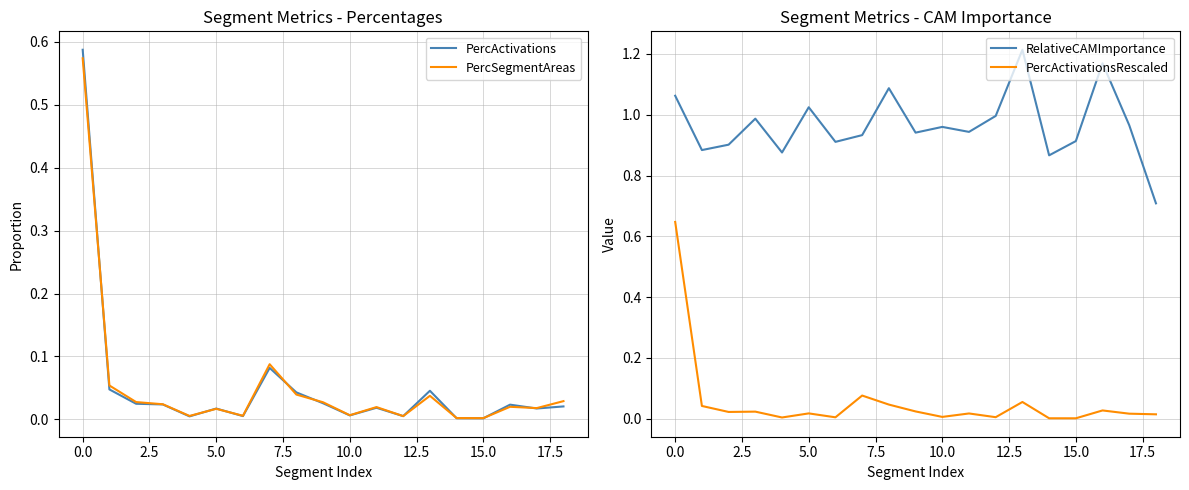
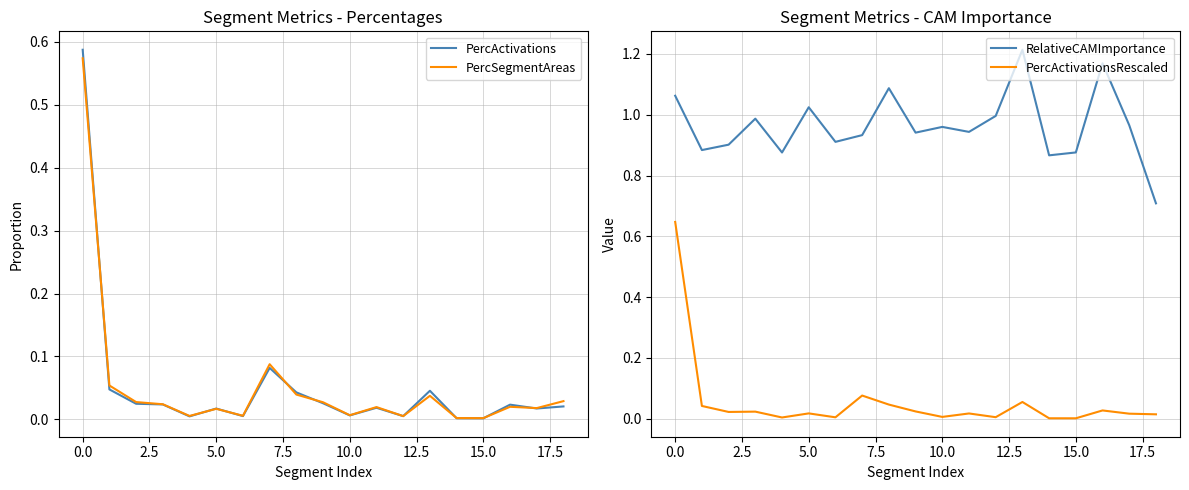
Segment Metrics - CAM Importance, RelativeCAMImportance, 15.0: 0.91 -> 0.88
